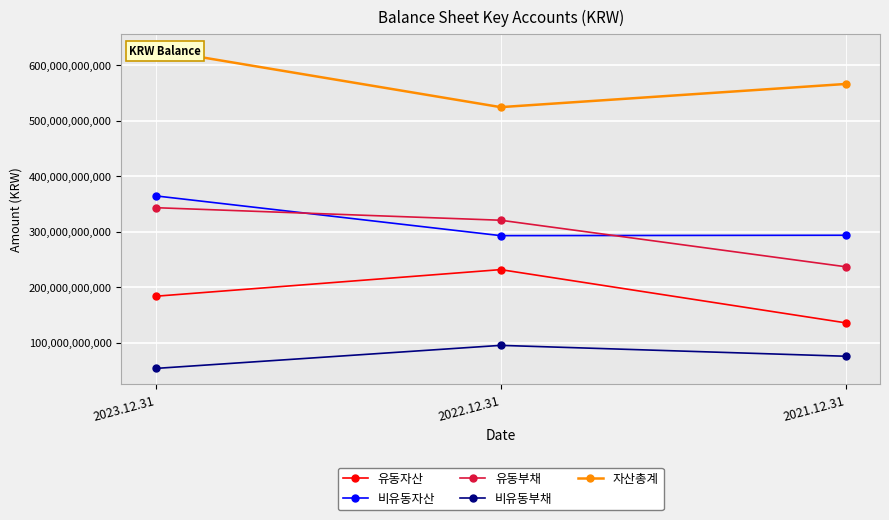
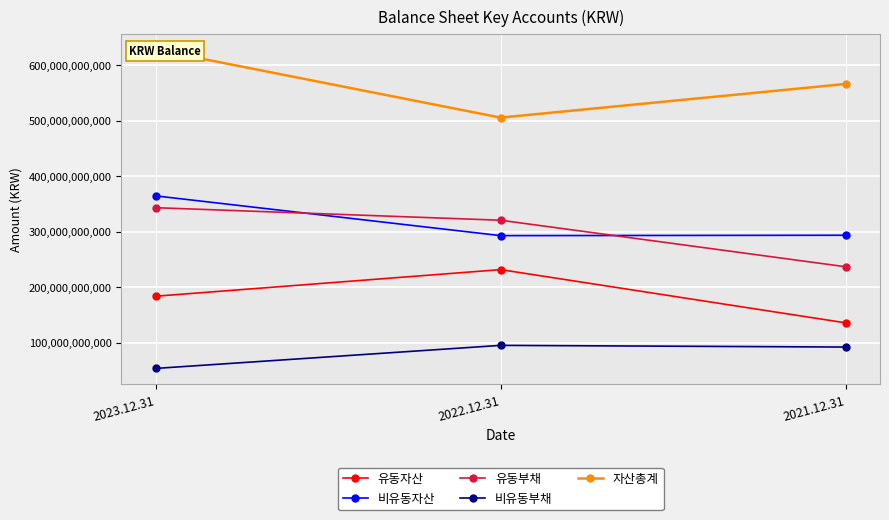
자산총계, 2022.12.31: 520,000,000,000 -> 510,000,000,000
비유동부채, 2021.12.31: 80,000,000,000 -> 90,000,000,000
